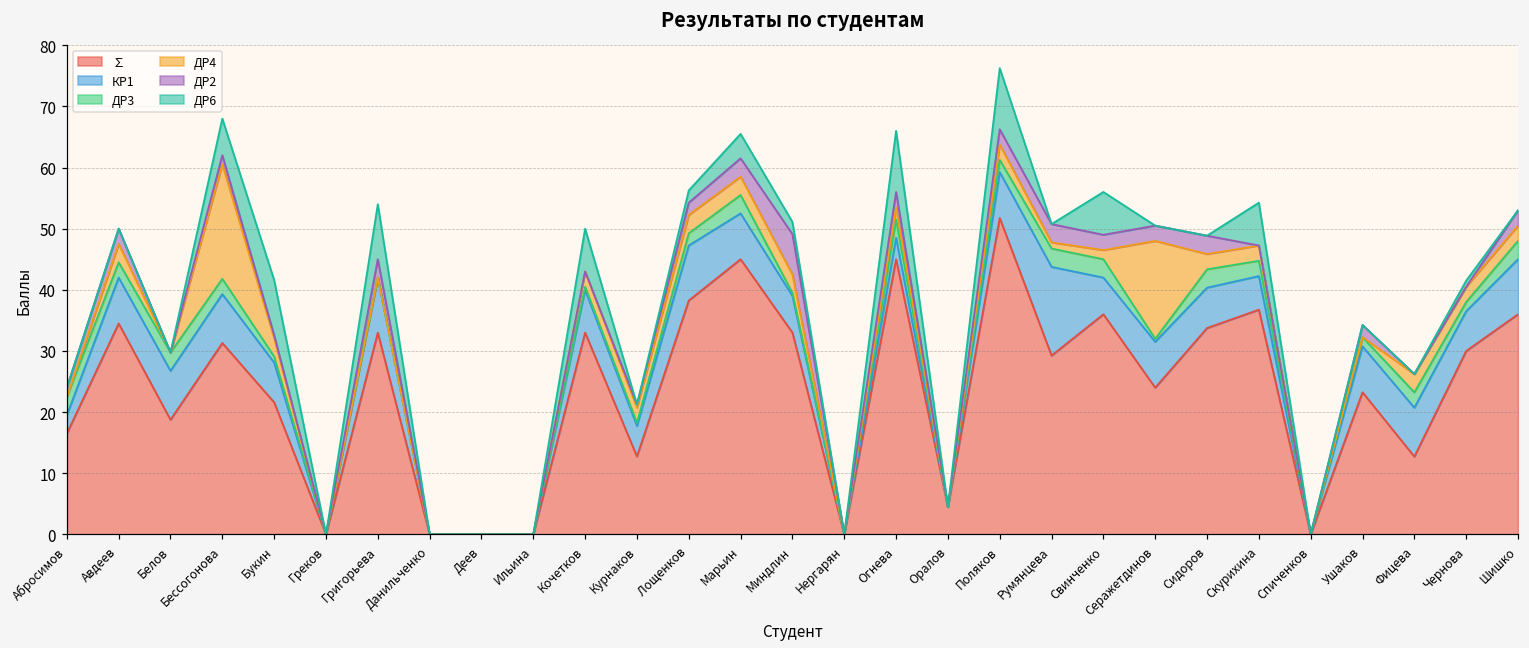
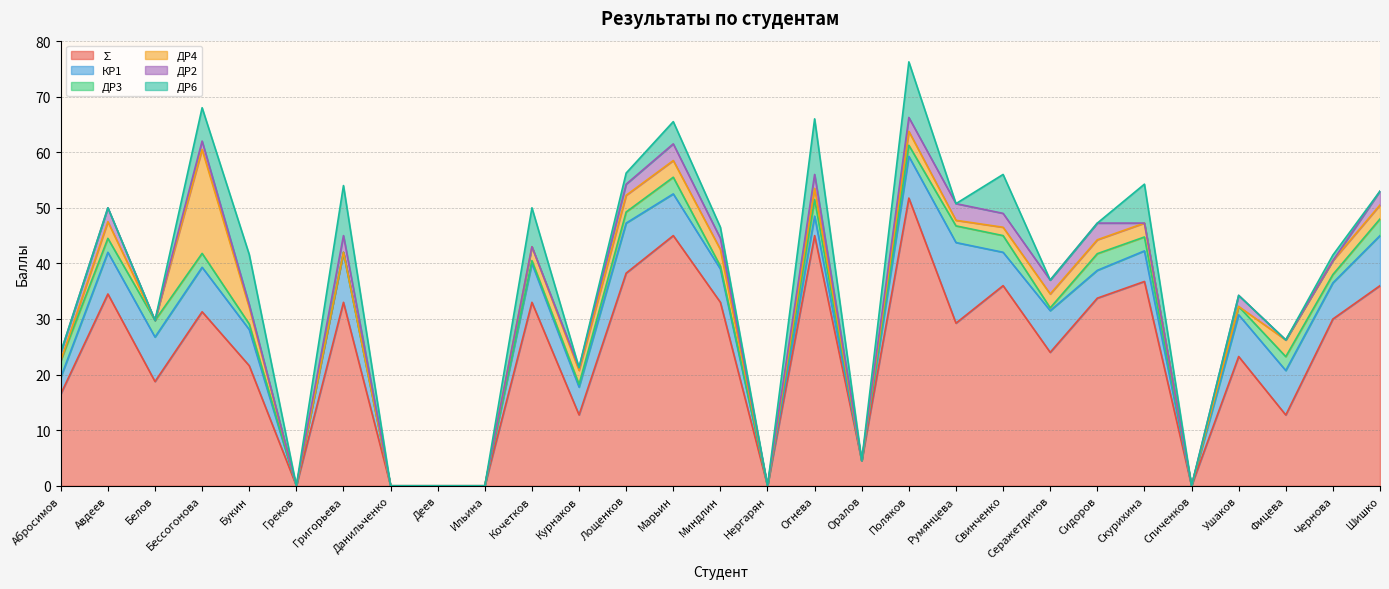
ДР2, Миндлин: 7 -> 2
ДР4, Серажетдинов: 16 -> 3
КР1, Сидоров: 7 -> 5
